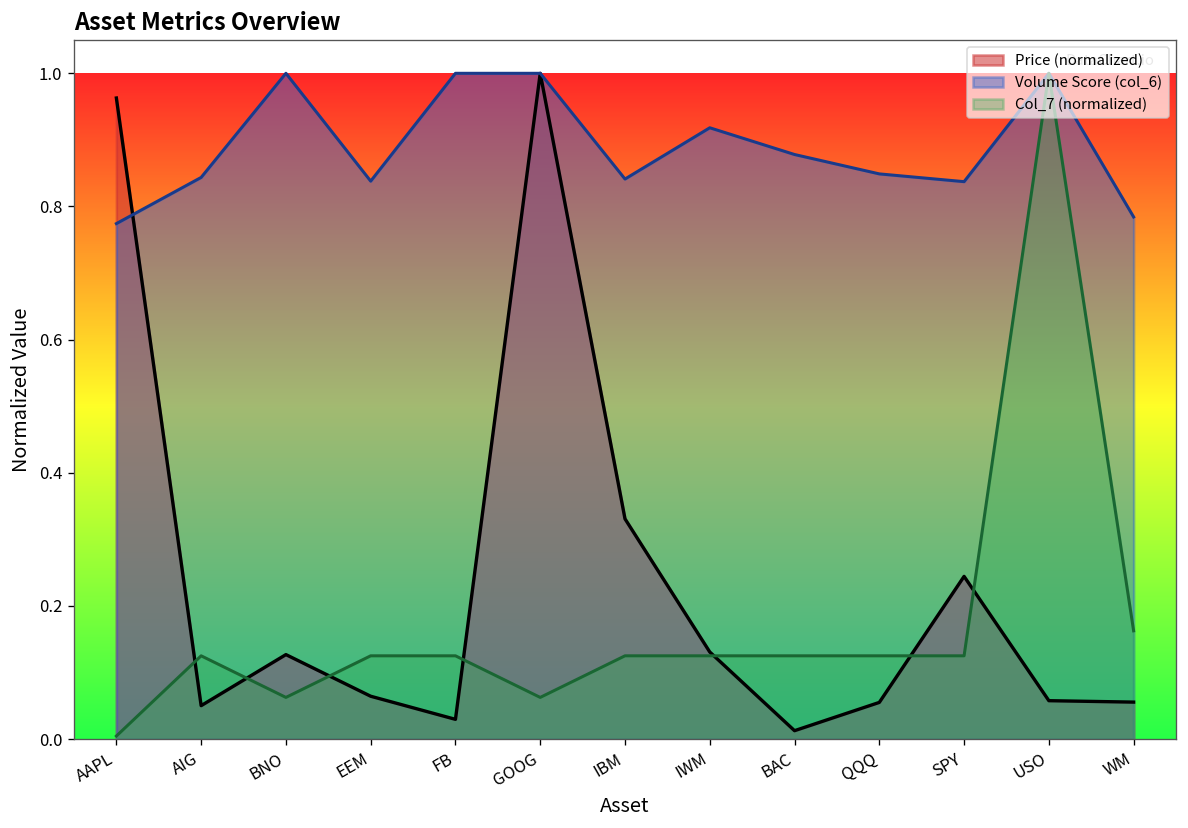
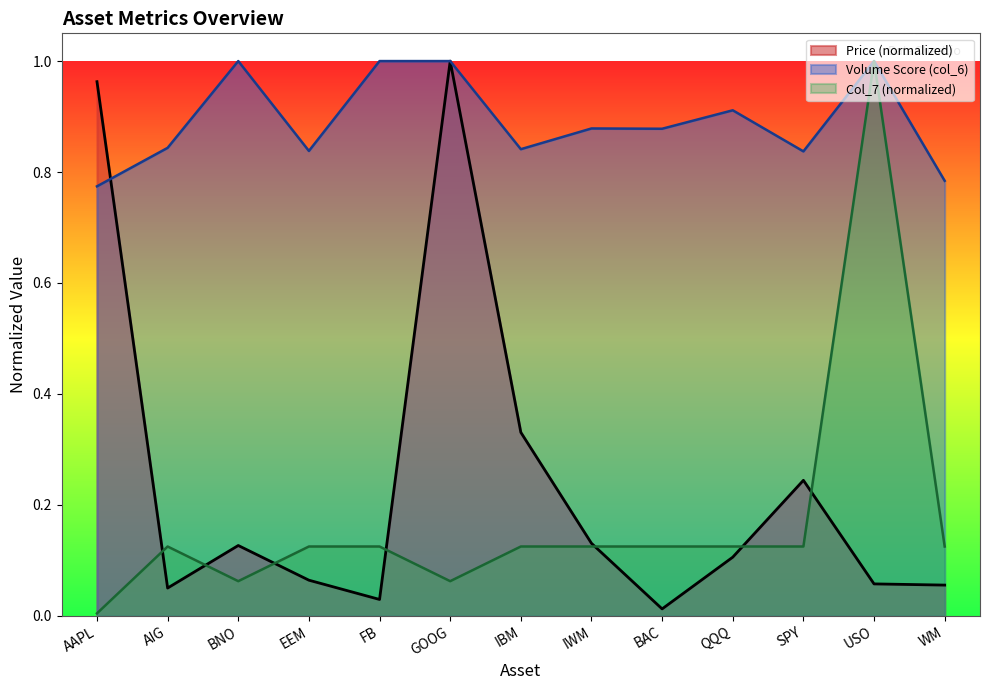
Volume Score (col_6), IWM: 0.92 -> 0.88
Price (normalized), QQQ: 0.05 -> 0.11
Volume Score (col_6), QQQ: 0.85 -> 0.91
Col_7 (normalized), WM: 0.16 -> 0.13
